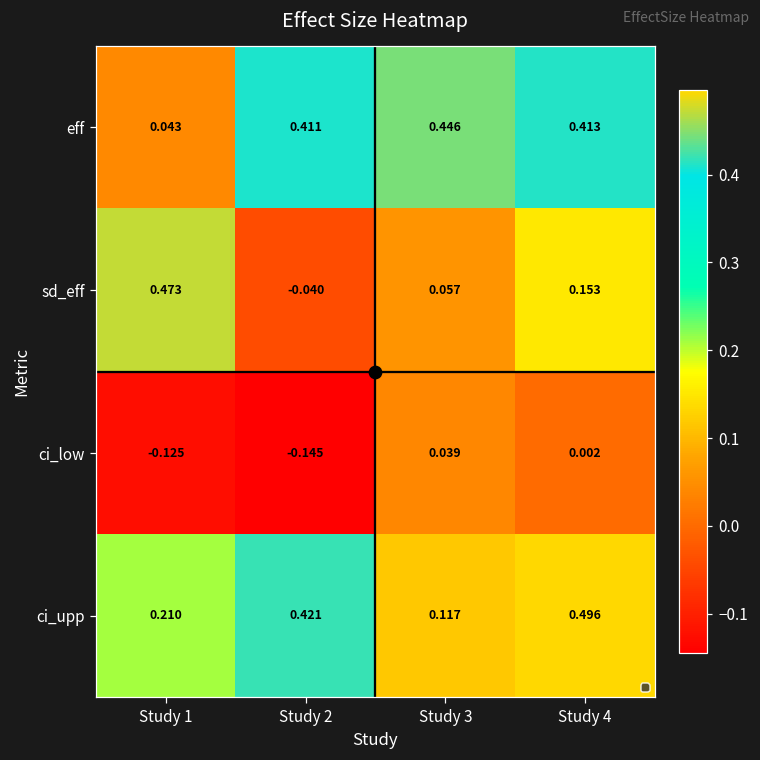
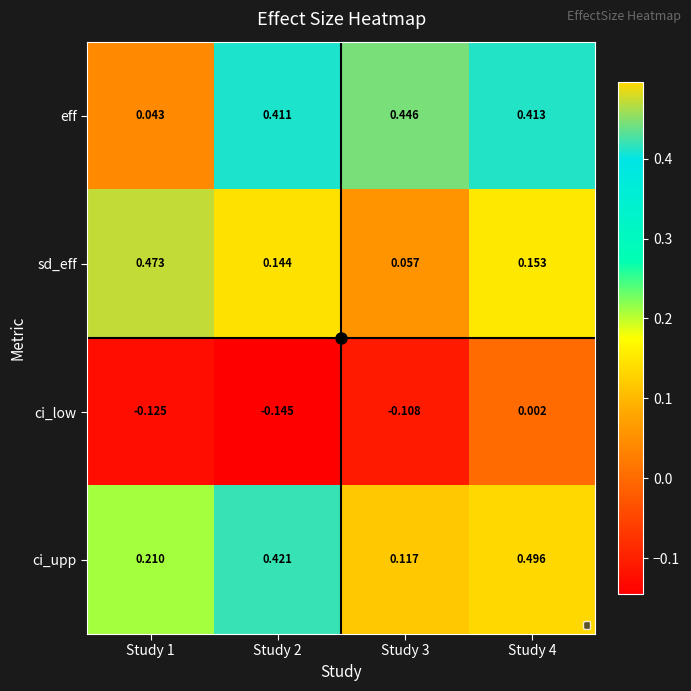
sd_eff, Study 2: -0.040 -> 0.144
ci_low, Study 3: 0.039 -> -0.108
